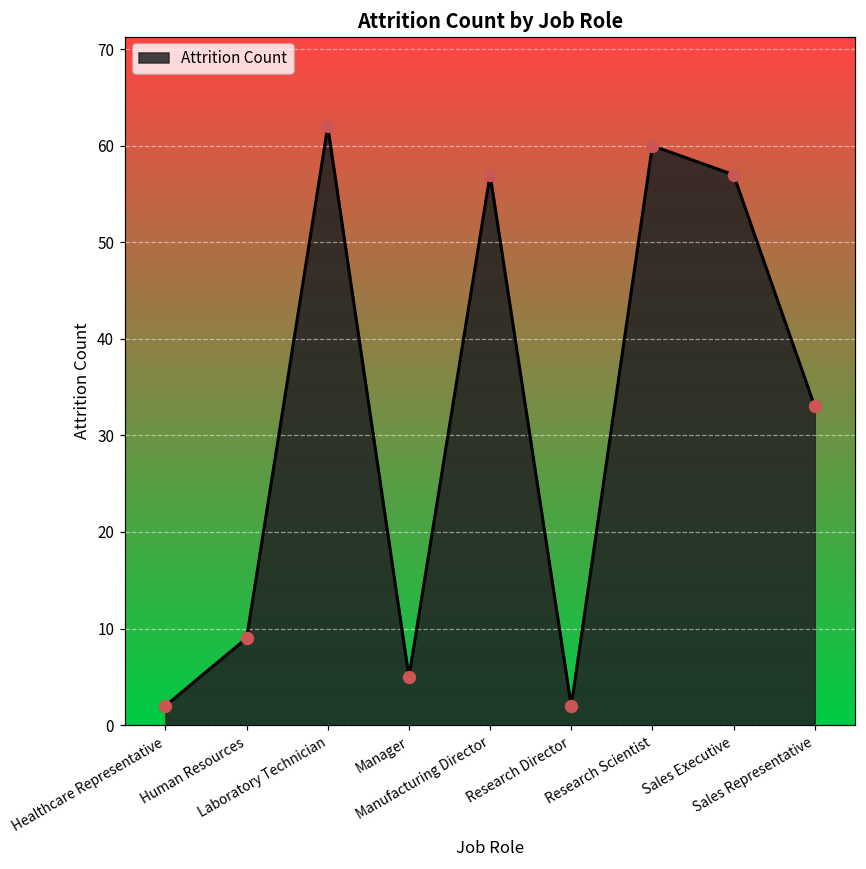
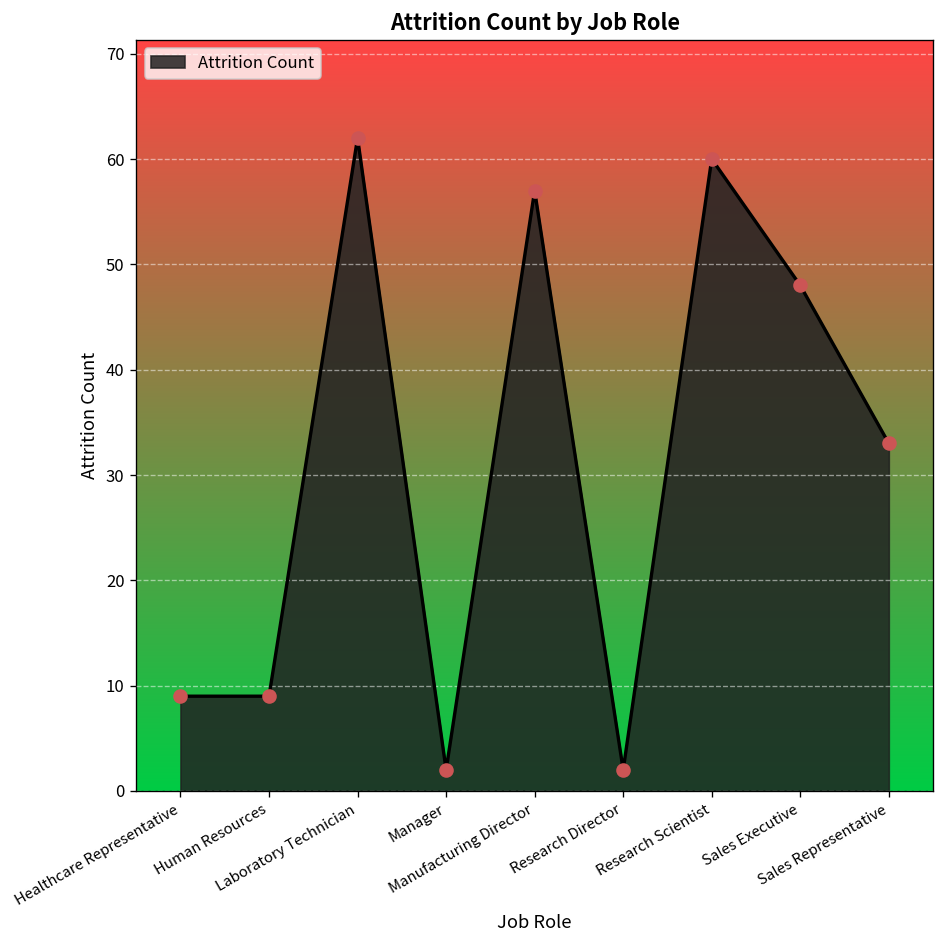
Healthcare Representative: 2 -> 9
Manager: 5 -> 2
Sales Executive: 57 -> 48
